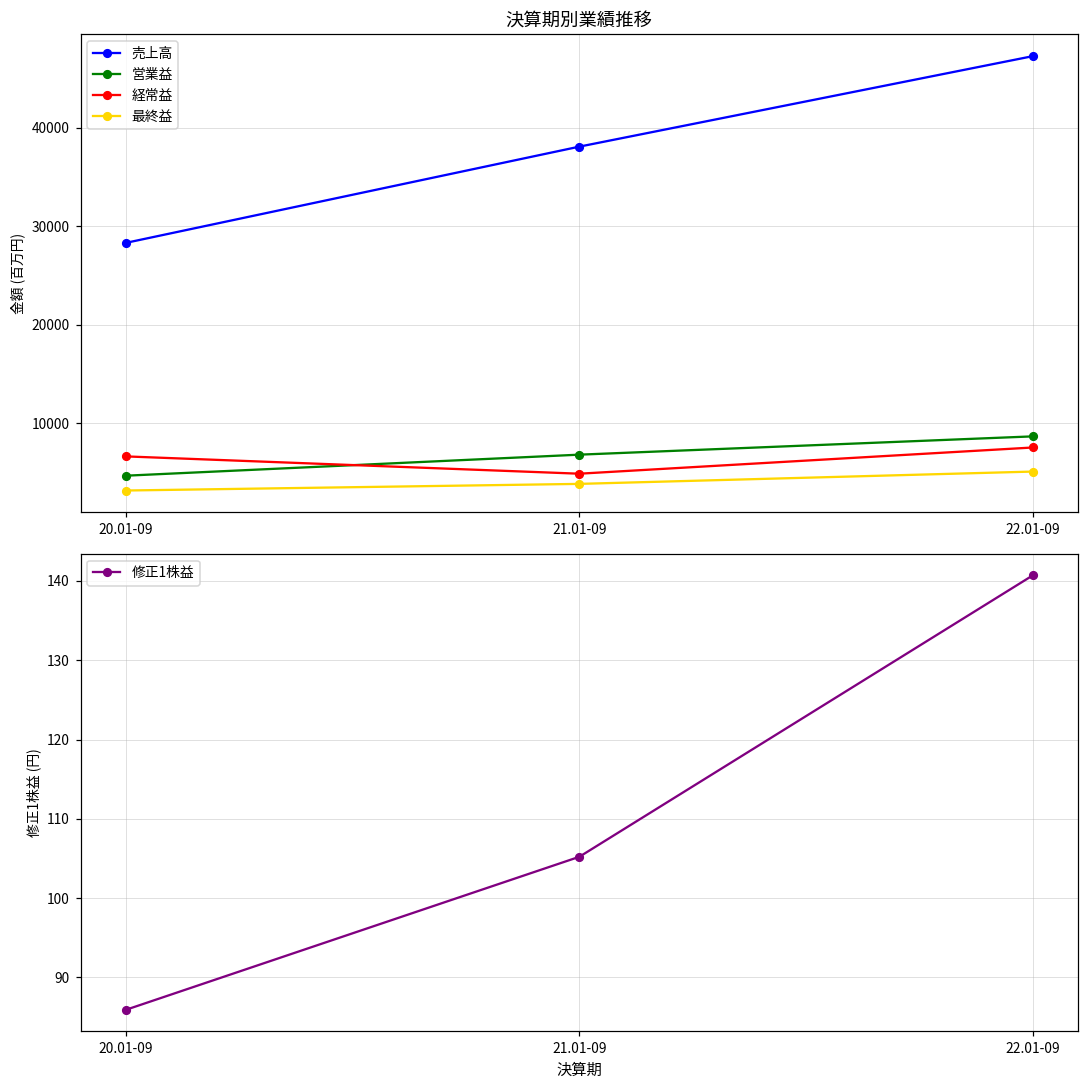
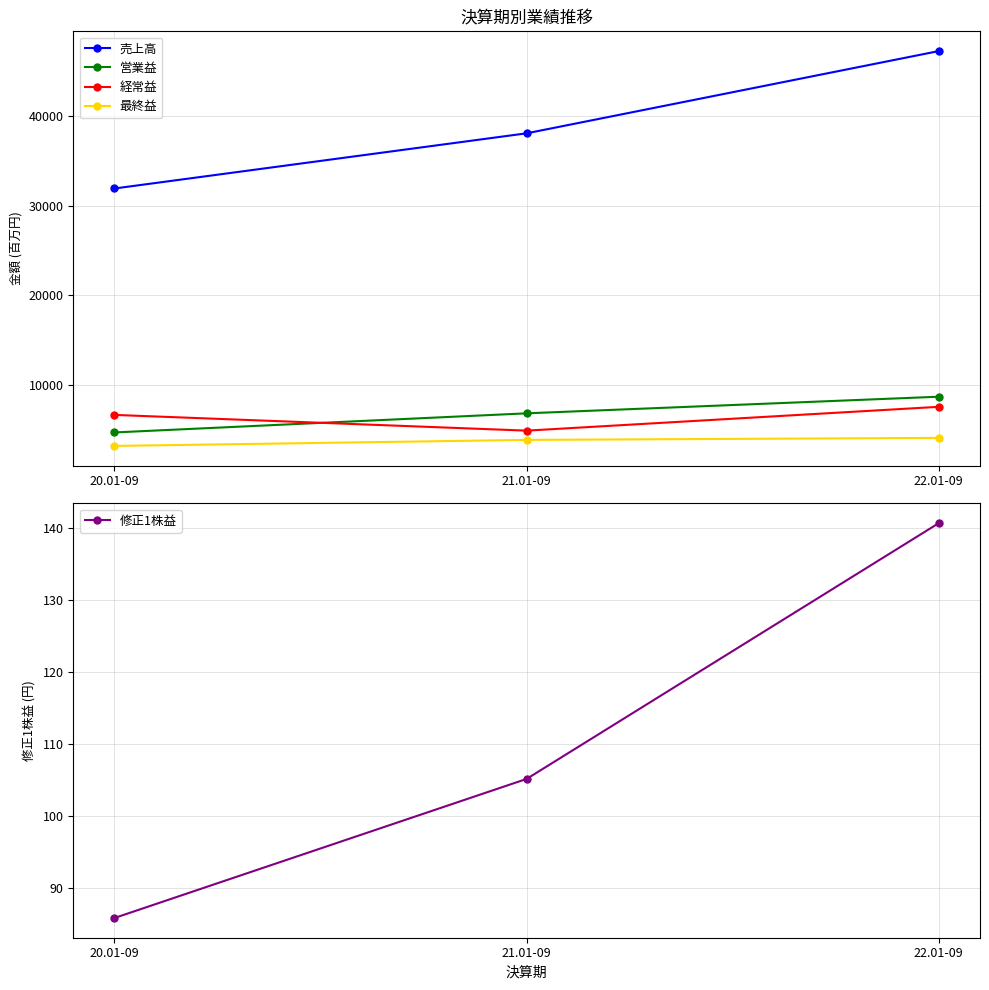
決算期別業績推移, 売上高, 20.01-09: 28000 -> 32000
決算期別業績推移, 最終益, 22.01-09: 5000 -> 4000
